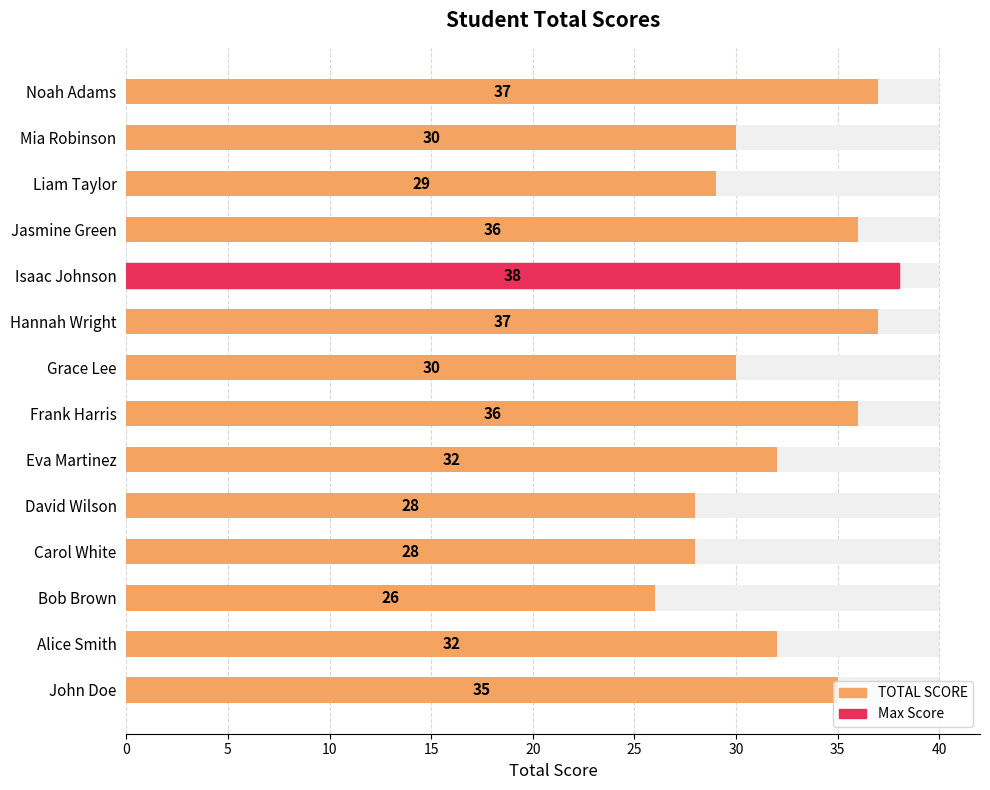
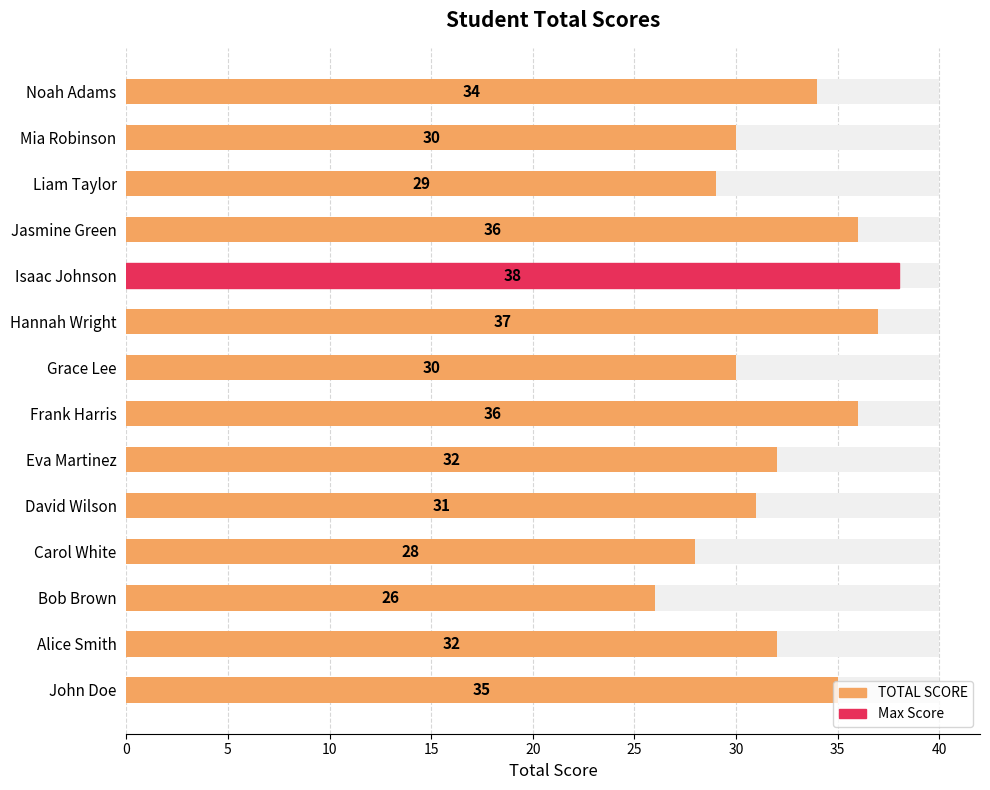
TOTAL SCORE, Noah Adams: 37 -> 34
TOTAL SCORE, David Wilson: 28 -> 31
